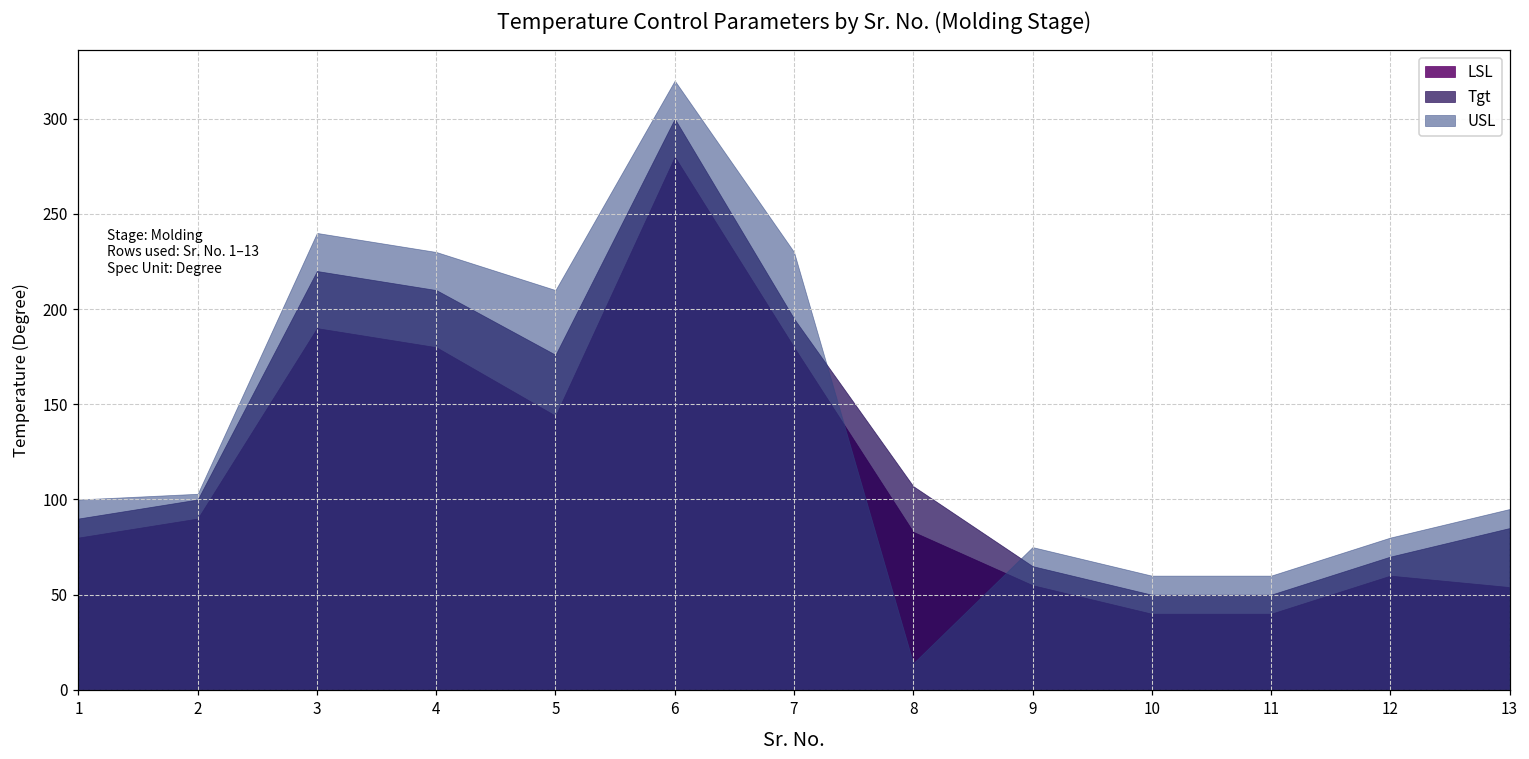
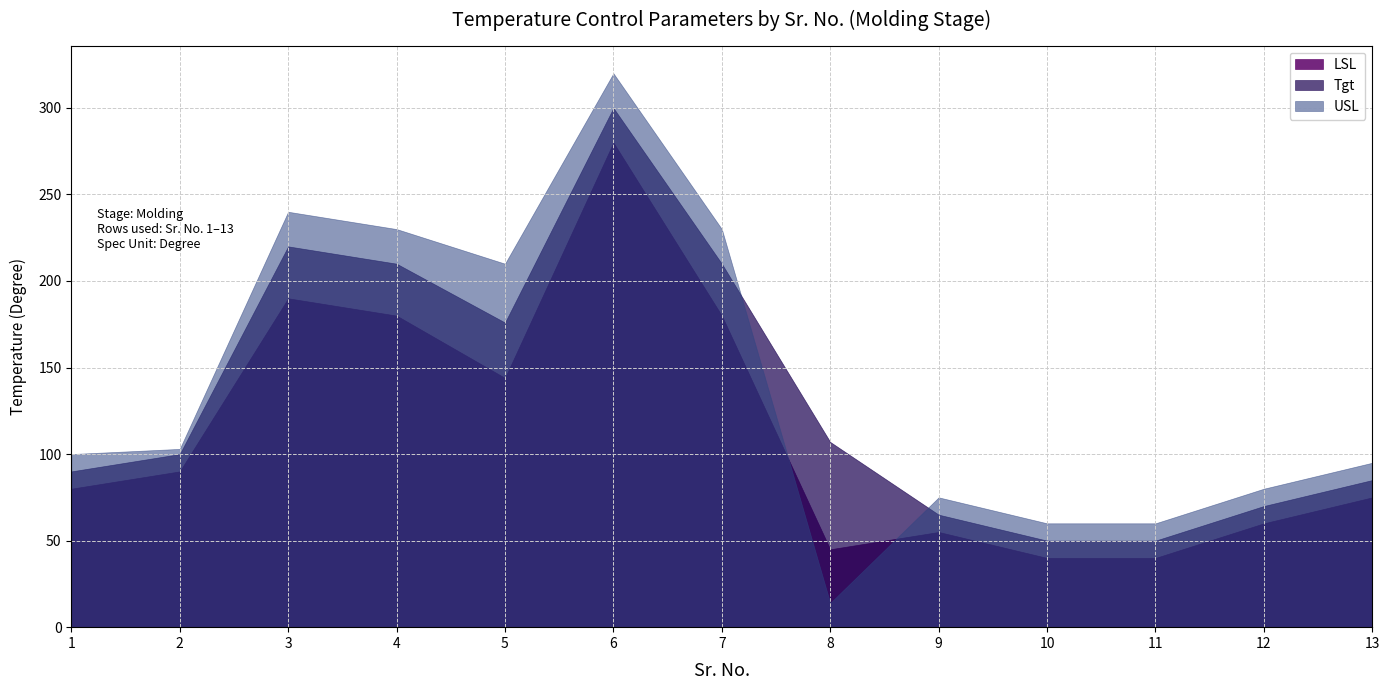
Tgt, 7: 195 -> 210
LSL, 8: 83 -> 45
LSL, 13: 54 -> 75
